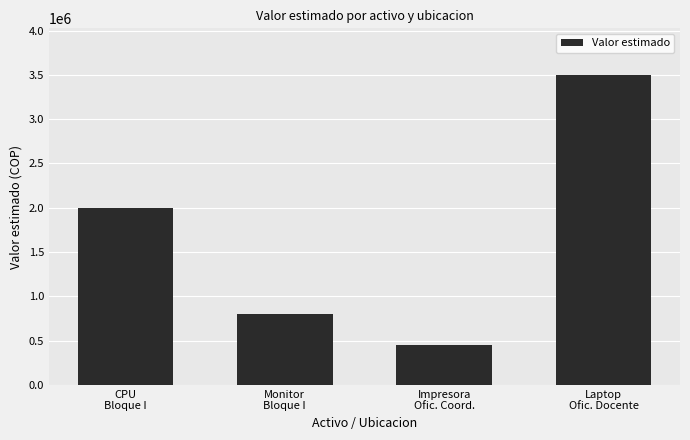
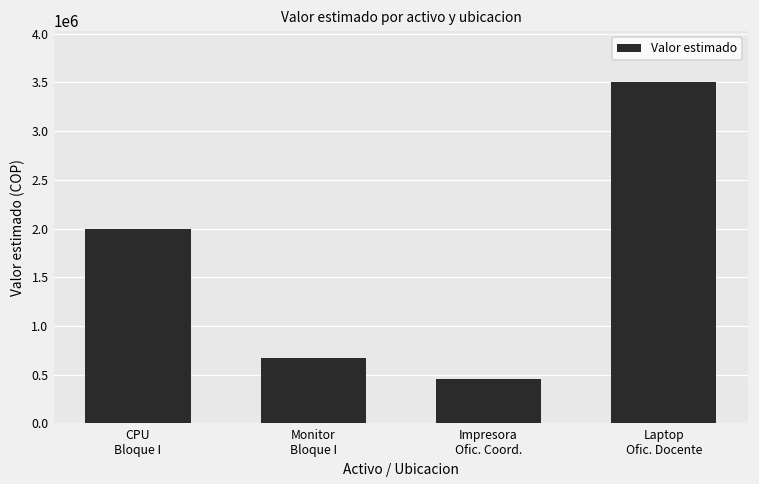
Monitor Bloque I: 800000 -> 700000
